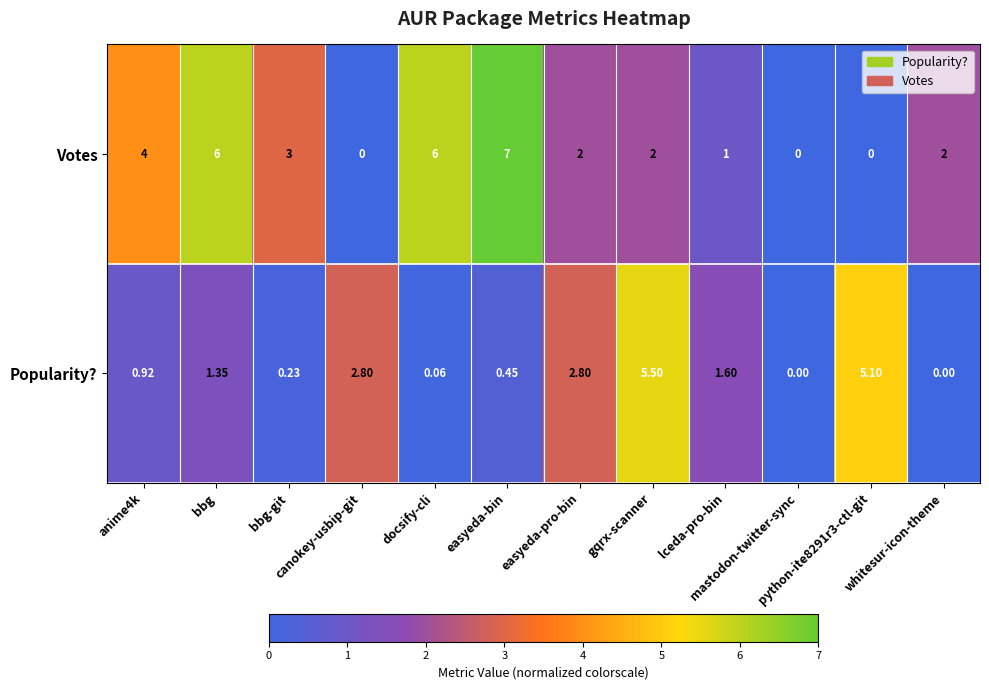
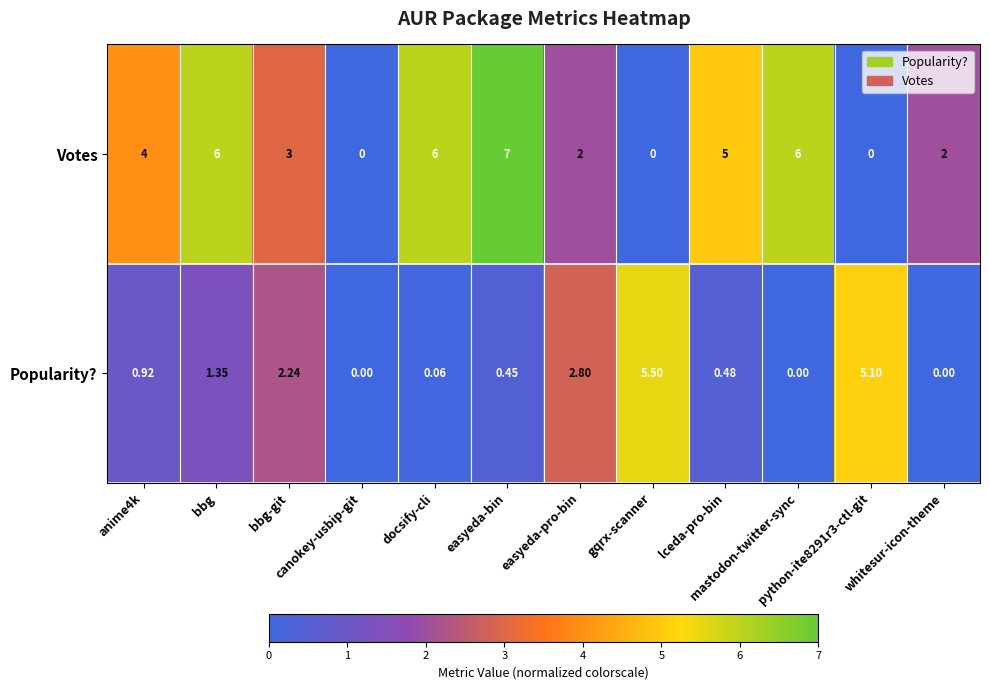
Votes, gqrx-scanner: 2 -> 0
Votes, lceda-pro-bin: 1 -> 5
Votes, mastodon-twitter-sync: 0 -> 6
Popularity?, bbg-git: 0.23 -> 2.24
Popularity?, canokey-usbip-git: 2.80 -> 0.00
Popularity?, lceda-pro-bin: 1.60 -> 0.48
